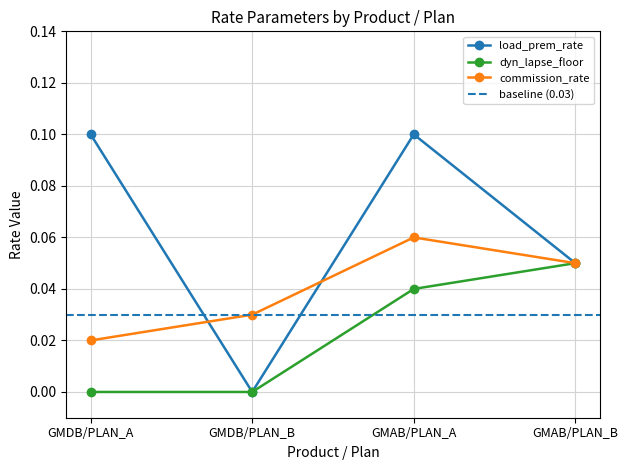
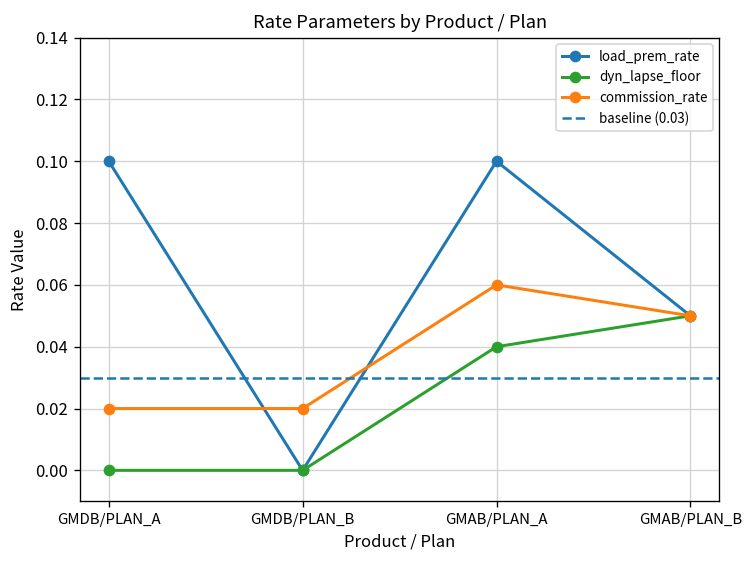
commission_rate, GMDB/PLAN_B: 0.03 -> 0.02
